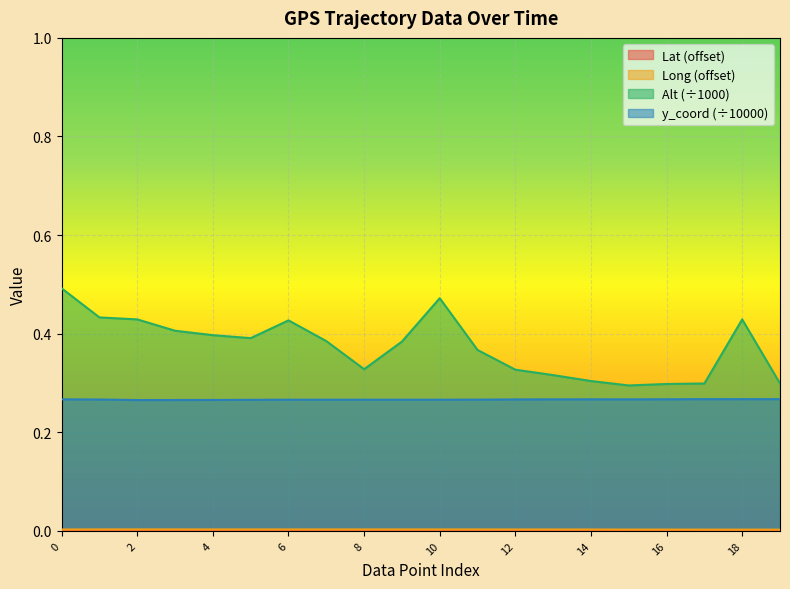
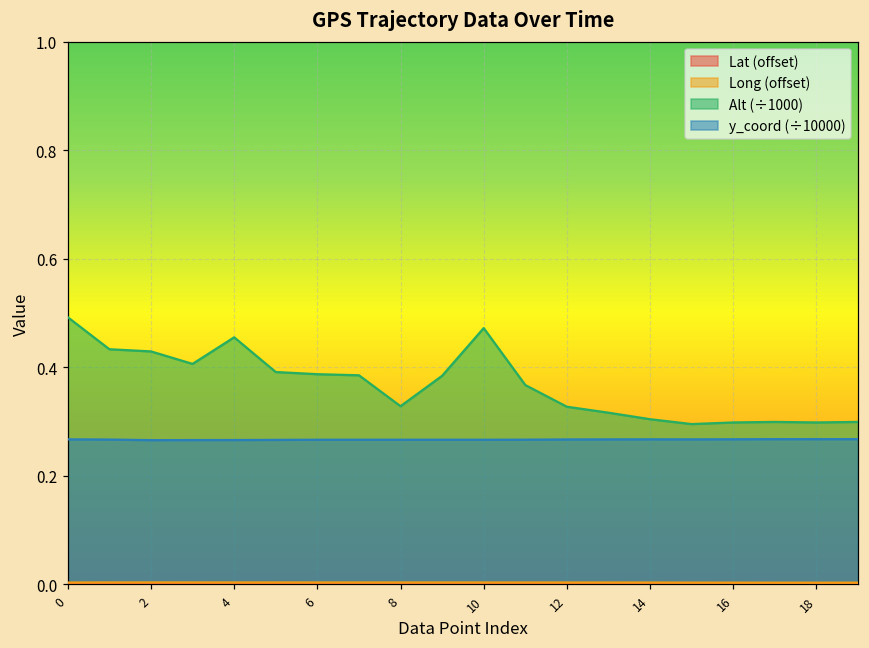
Alt (÷1000), 4: 0.40 -> 0.46
Alt (÷1000), 6: 0.43 -> 0.39
Alt (÷1000), 18: 0.43 -> 0.30
